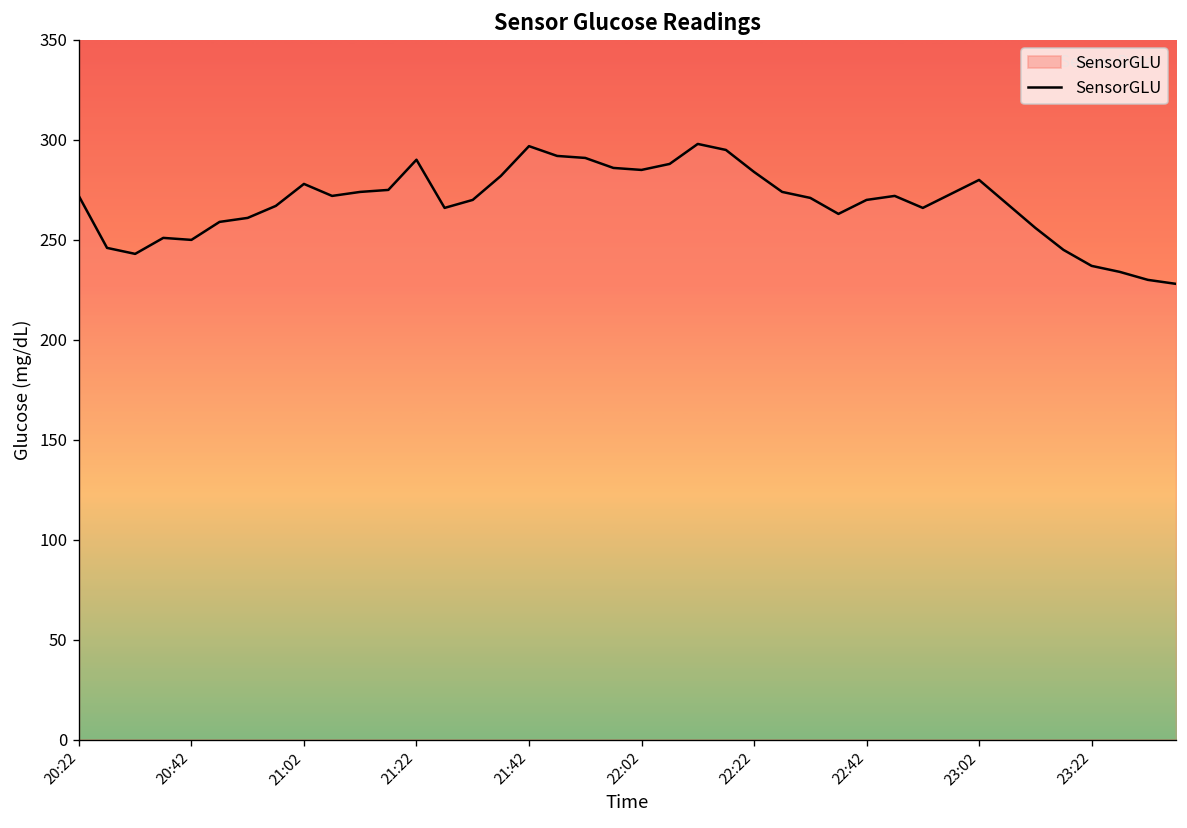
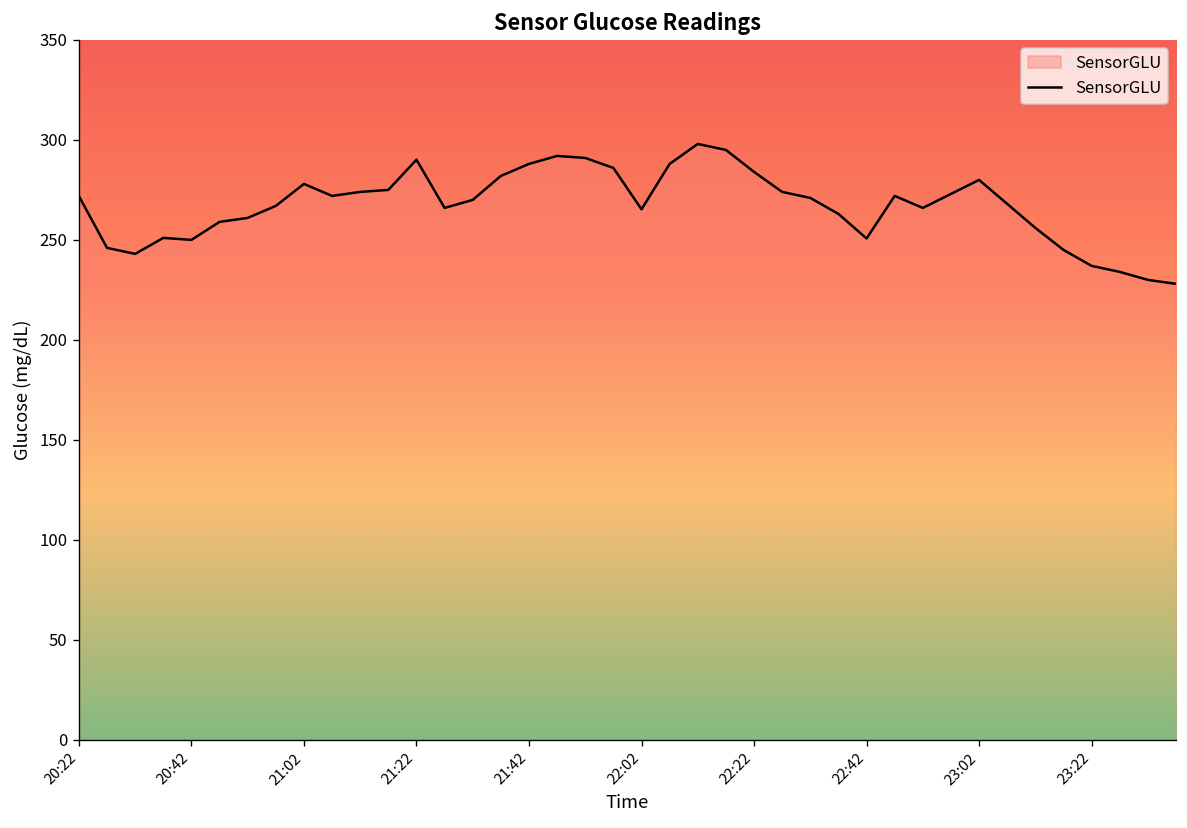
21:42: 297 -> 288
22:02: 285 -> 265
22:42: 270 -> 251
